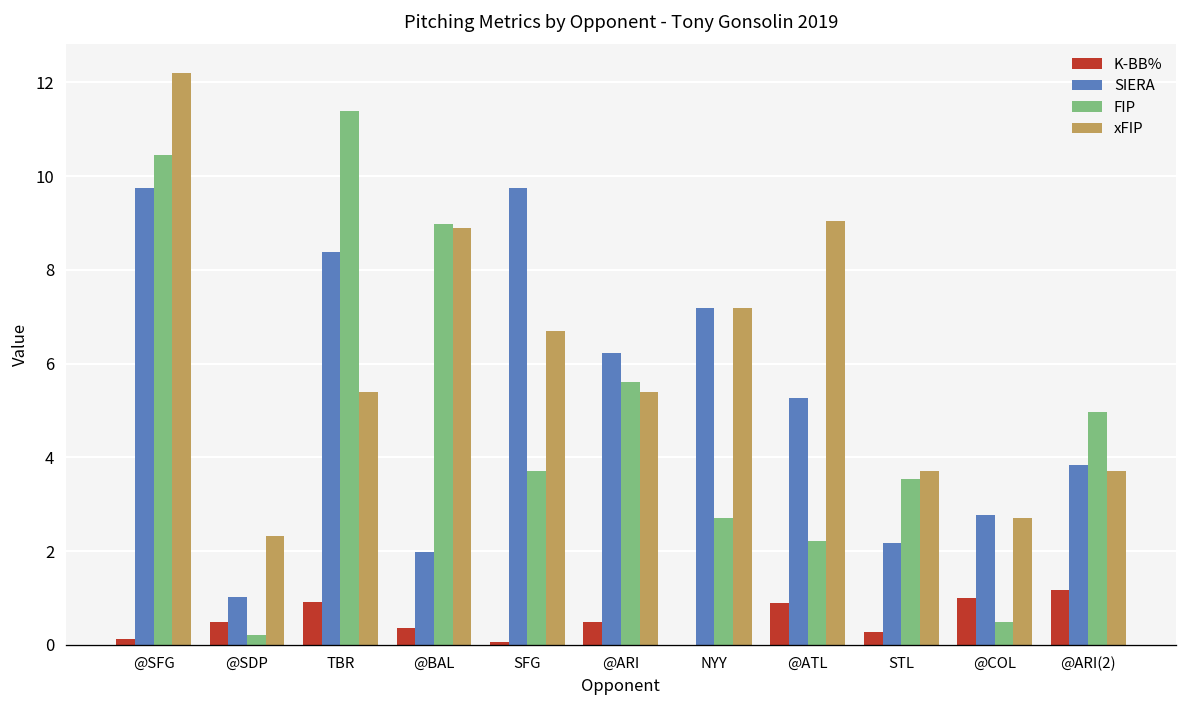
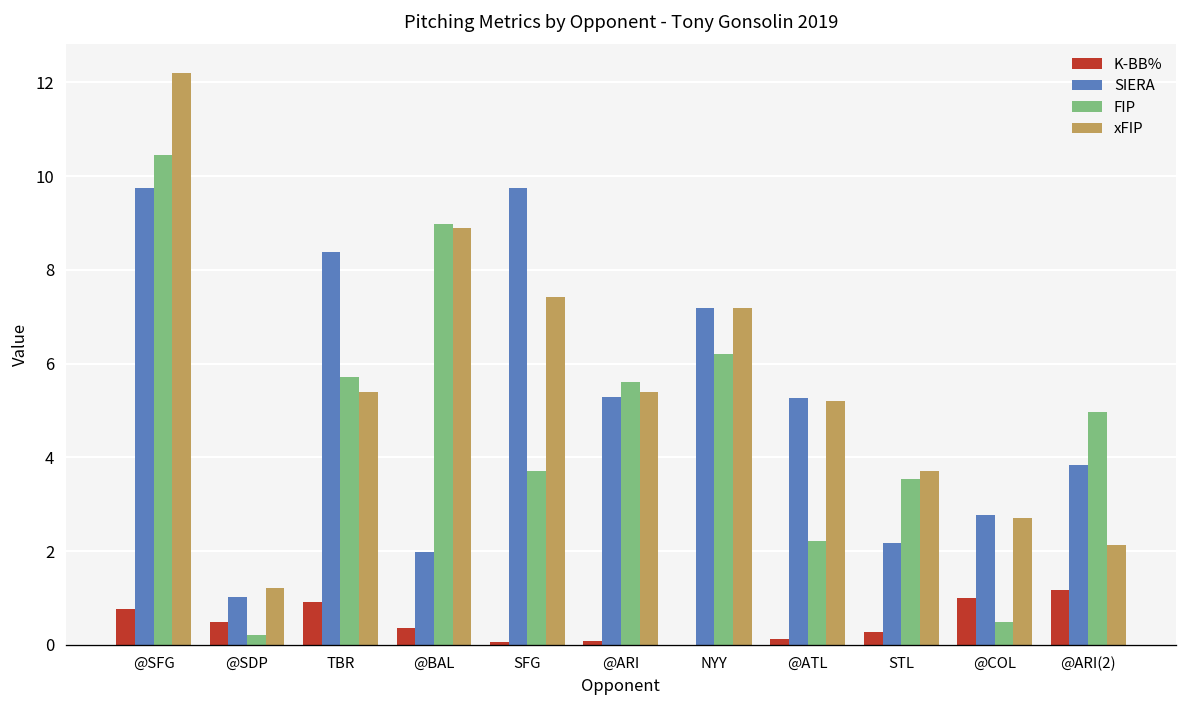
K-BB%, @SFG: 0.1 -> 0.8
xFIP, @SDP: 2.3 -> 1.2
FIP, TBR: 11.4 -> 5.7
xFIP, SFG: 6.7 -> 7.4
K-BB%, @ARI: 0.5 -> 0.1
SIERA, @ARI: 6.2 -> 5.3
FIP, NYY: 2.7 -> 6.2
K-BB%, @ATL: 0.9 -> 0.1
xFIP, @ATL: 9.1 -> 5.2
xFIP, @ARI(2): 3.7 -> 2.1
